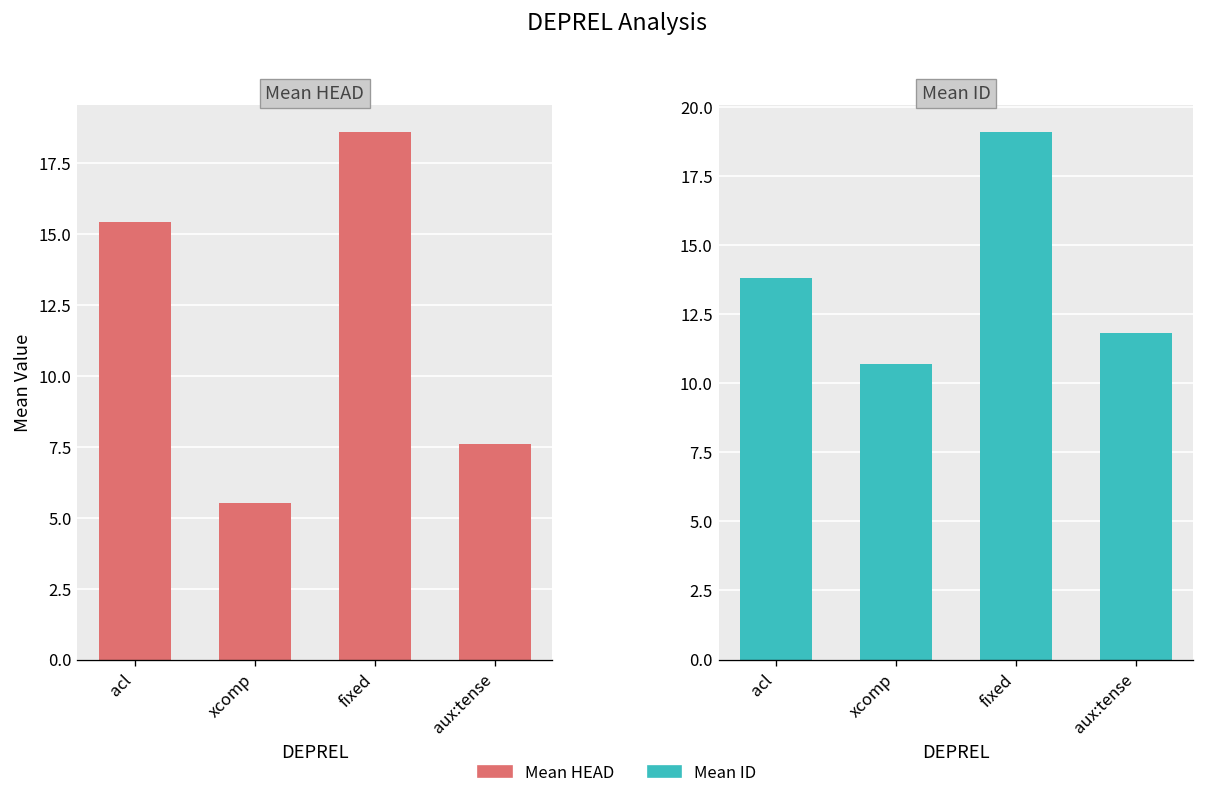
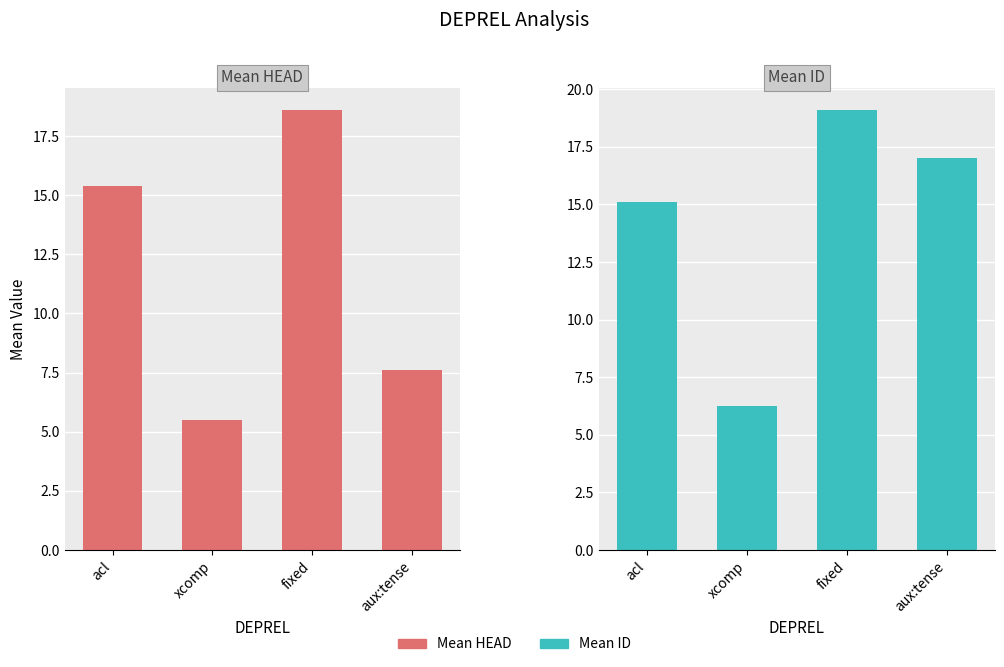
Mean ID, acl: 13.8 -> 15.1
Mean ID, xcomp: 10.7 -> 6.3
Mean ID, aux:tense: 11.8 -> 17.0
